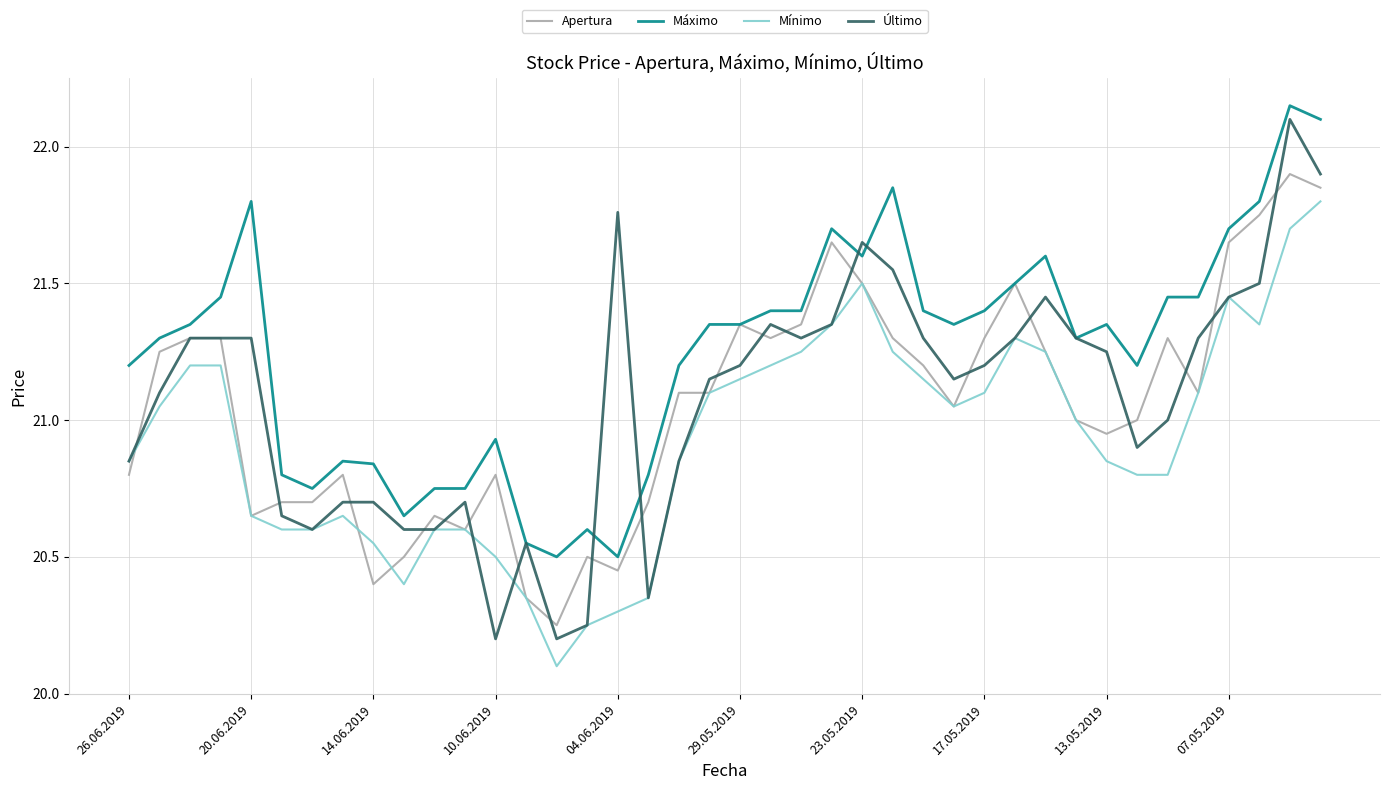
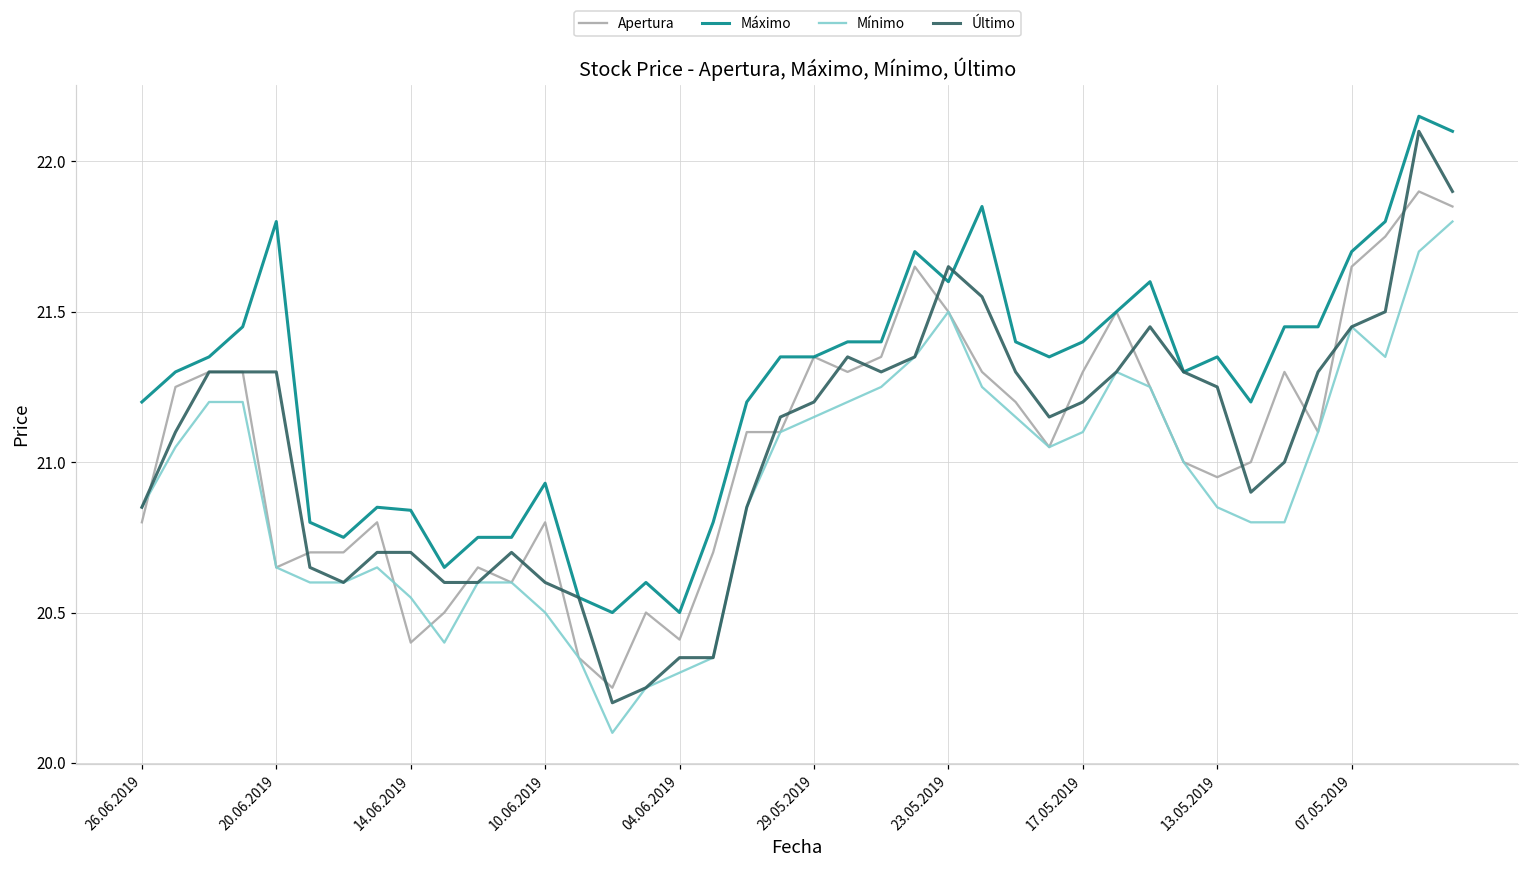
Último, 10.06.2019: 20.2 -> 20.6
Apertura, 04.06.2019: 20.45 -> 20.41
Último, 04.06.2019: 21.76 -> 20.35
